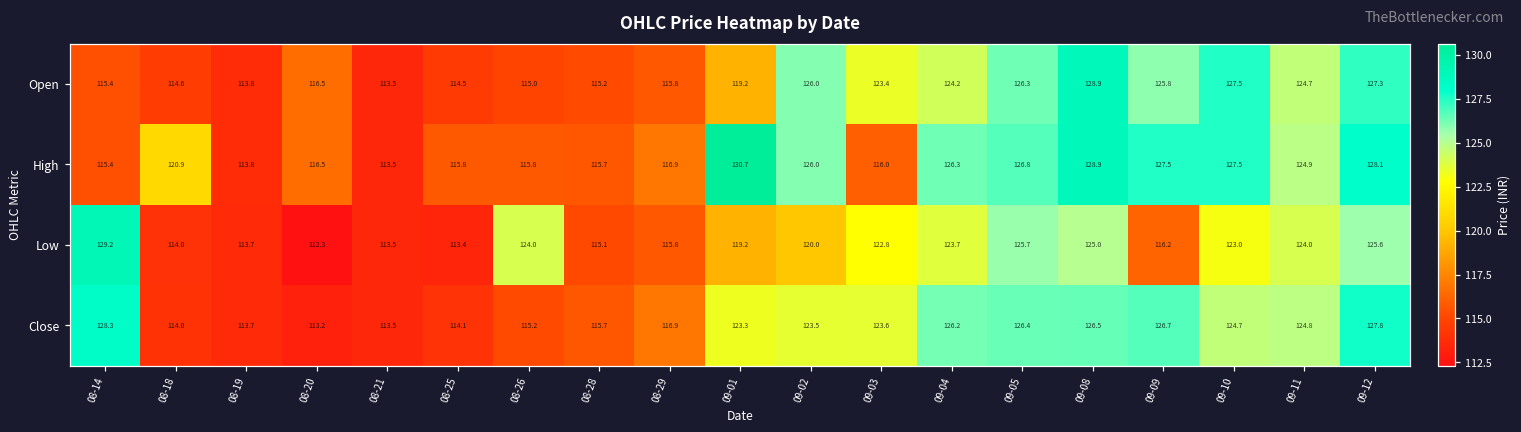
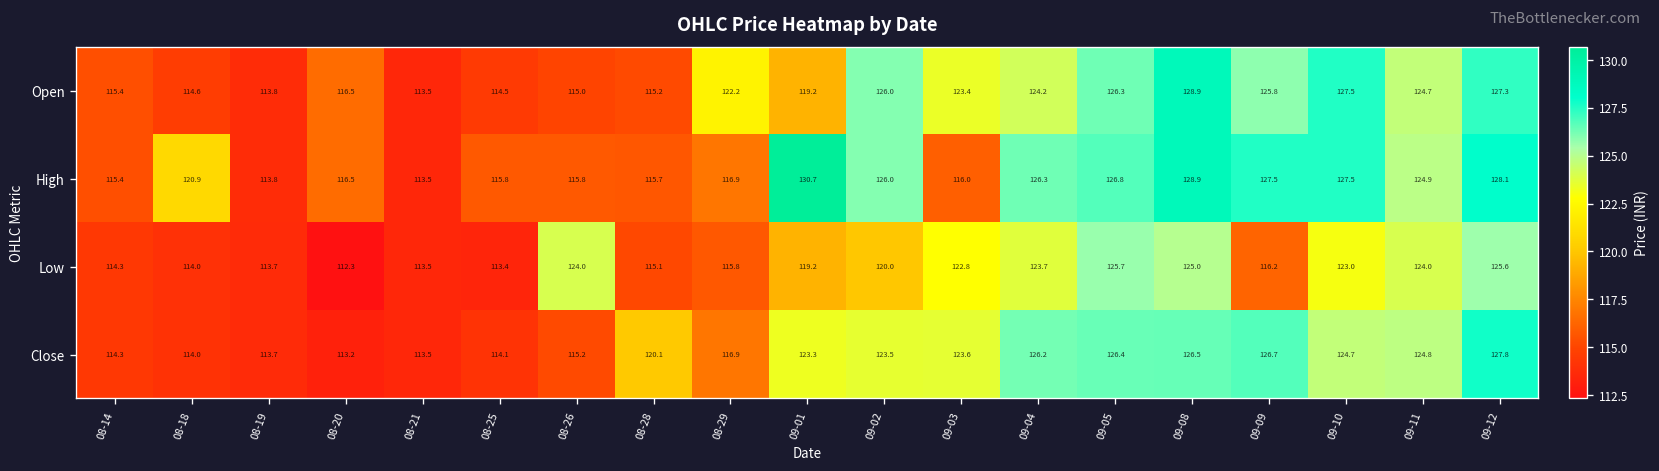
Open, 08-29: 115.8 -> 122.2
Low, 08-14: 129.2 -> 114.3
Close, 08-14: 128.3 -> 114.3
Close, 08-28: 115.7 -> 120.1
